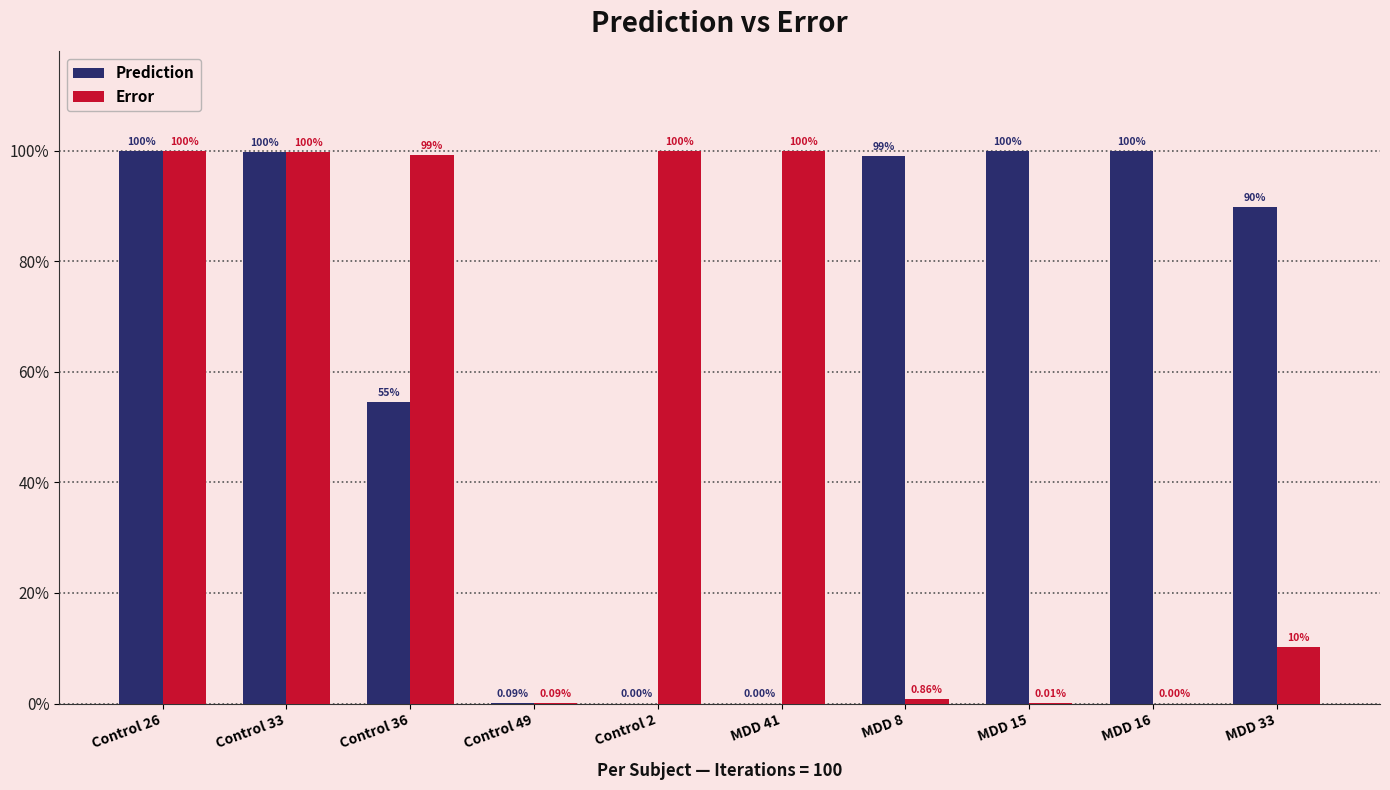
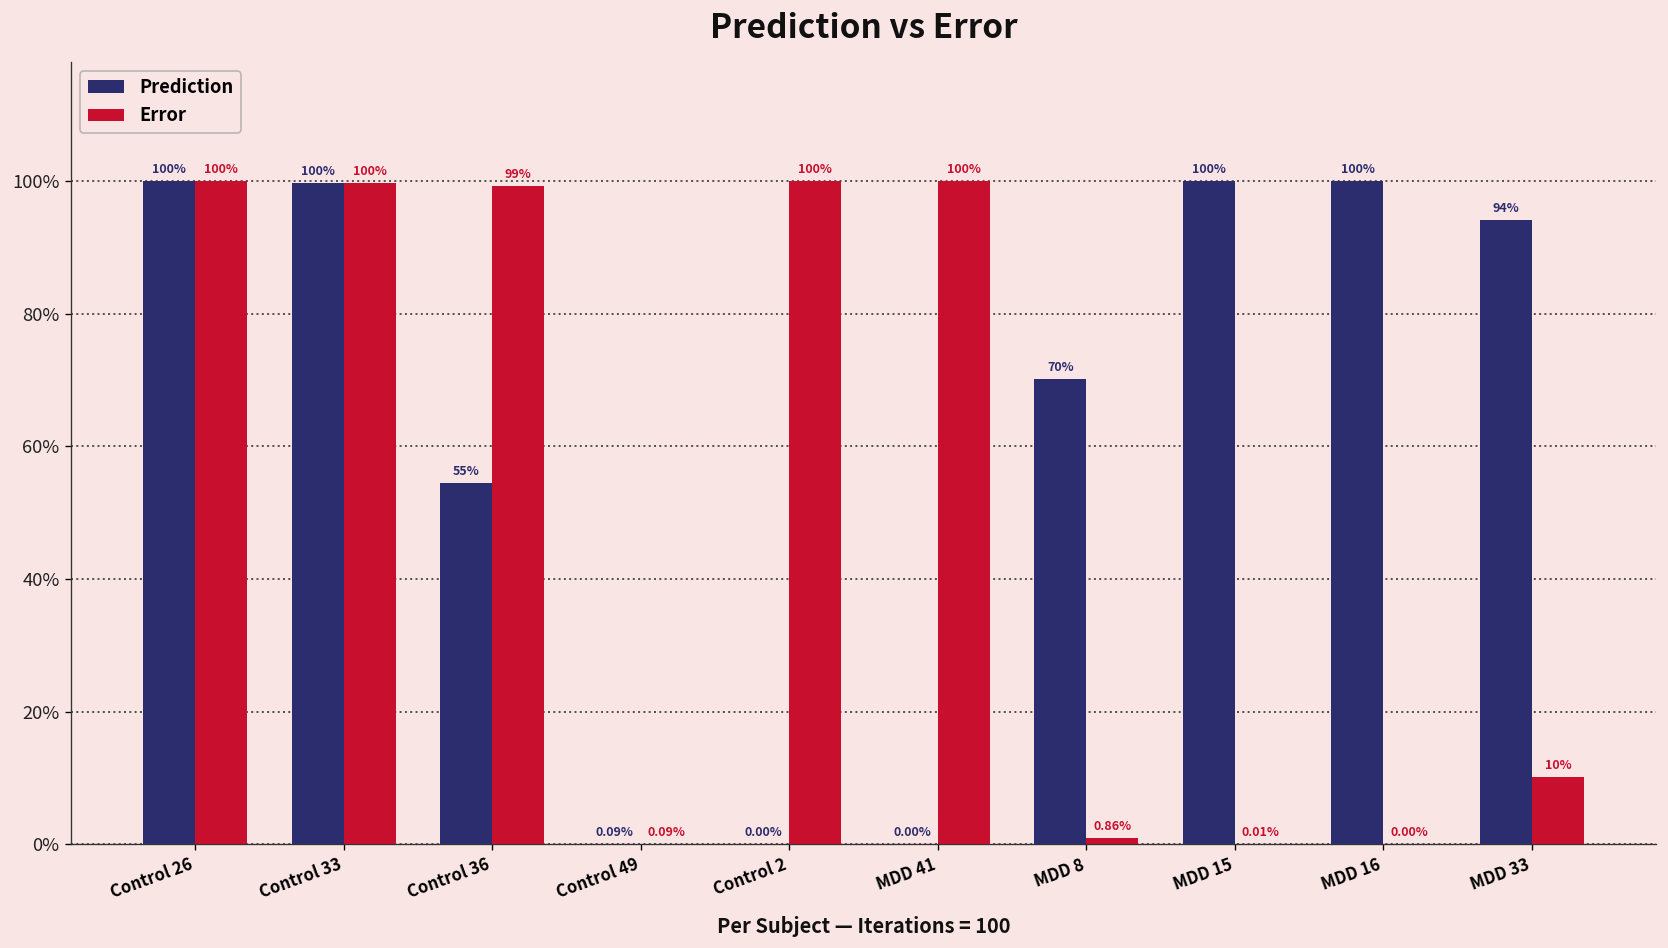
Prediction, MDD 8: 99% -> 70%
Prediction, MDD 33: 90% -> 94%
